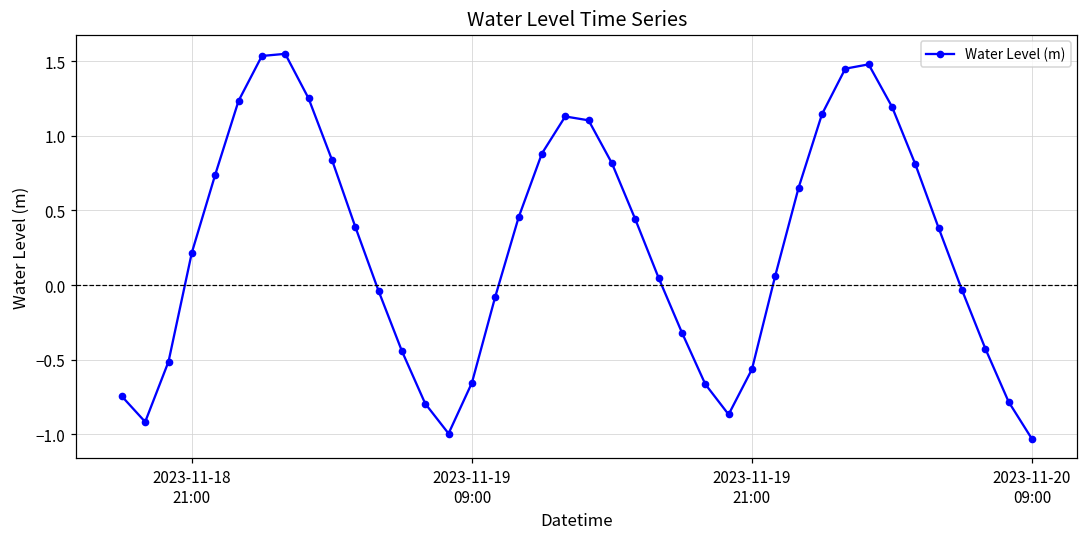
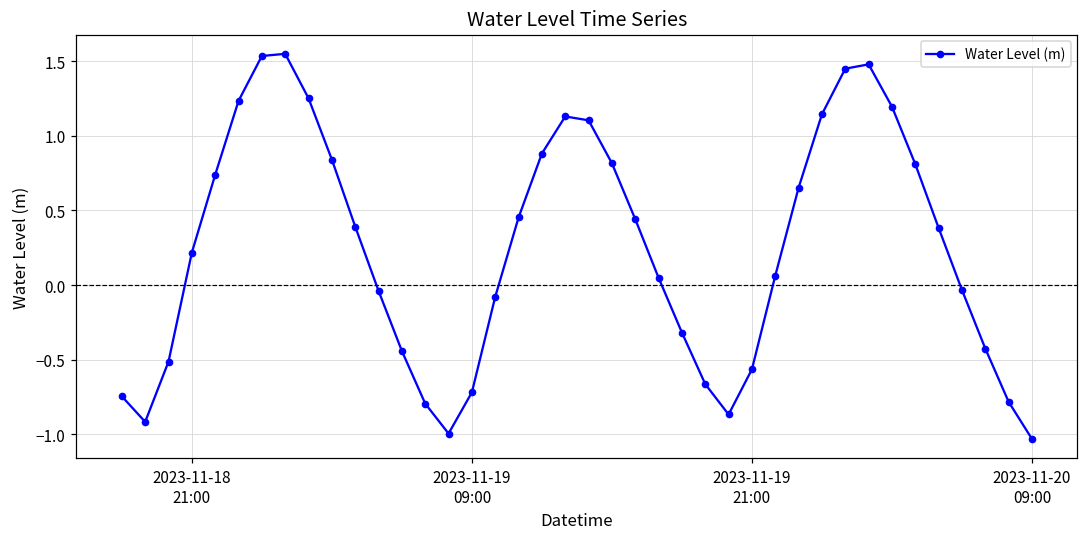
2023-11-19 09:00: -0.65 -> -0.72
